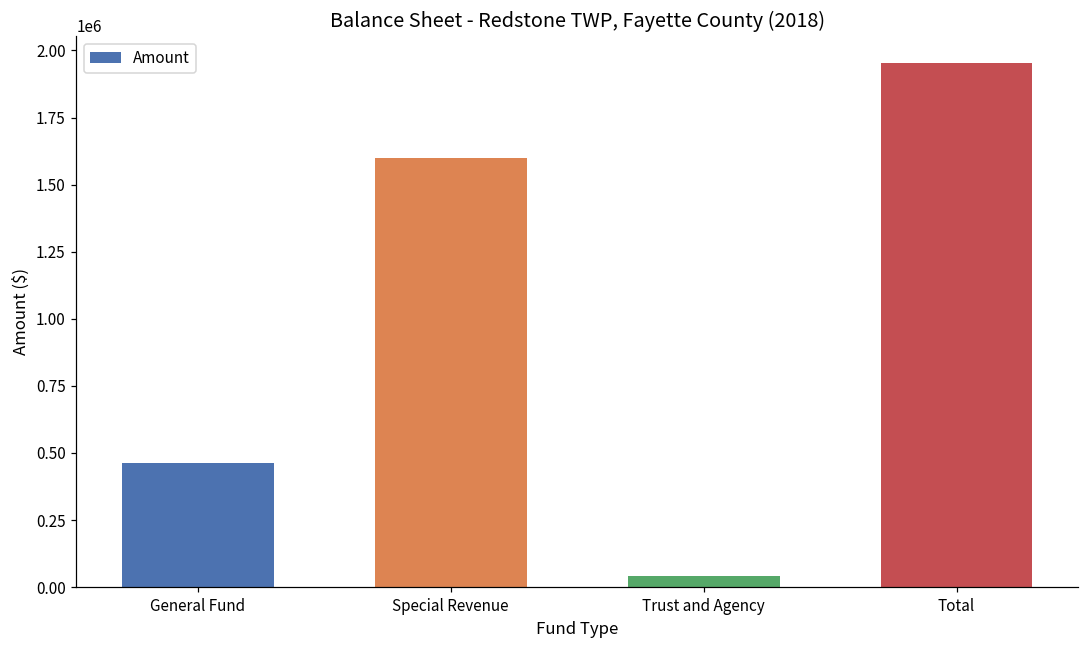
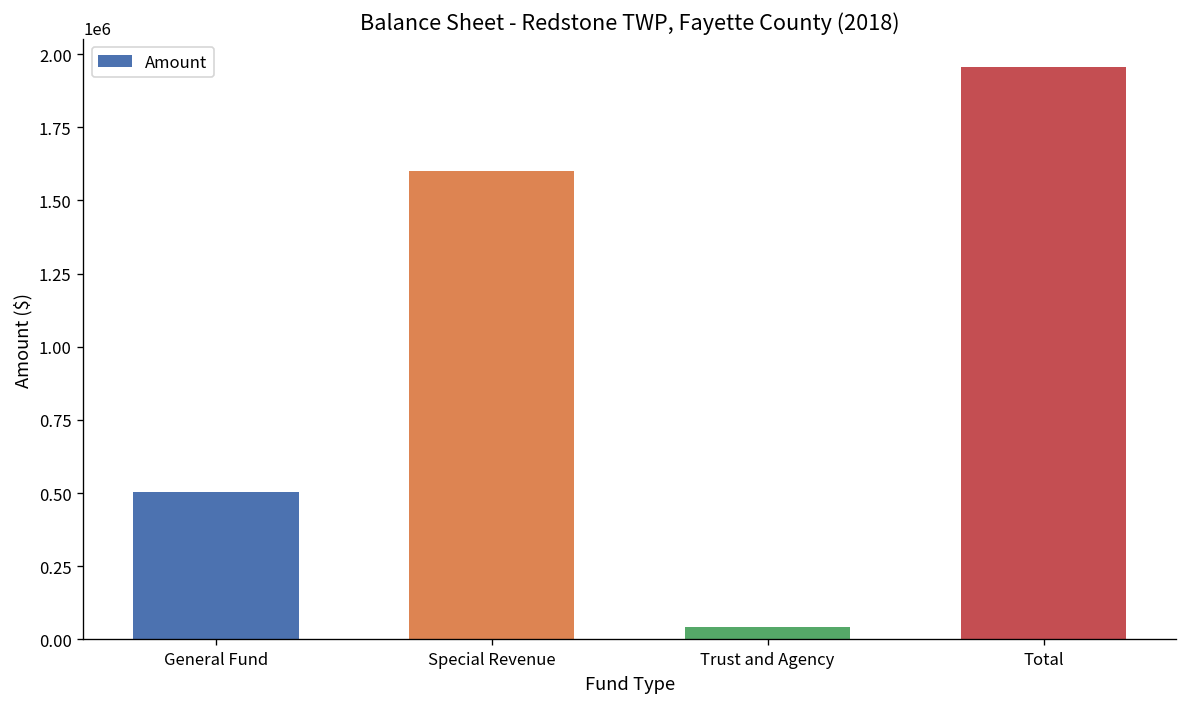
General Fund: 460000 -> 500000
